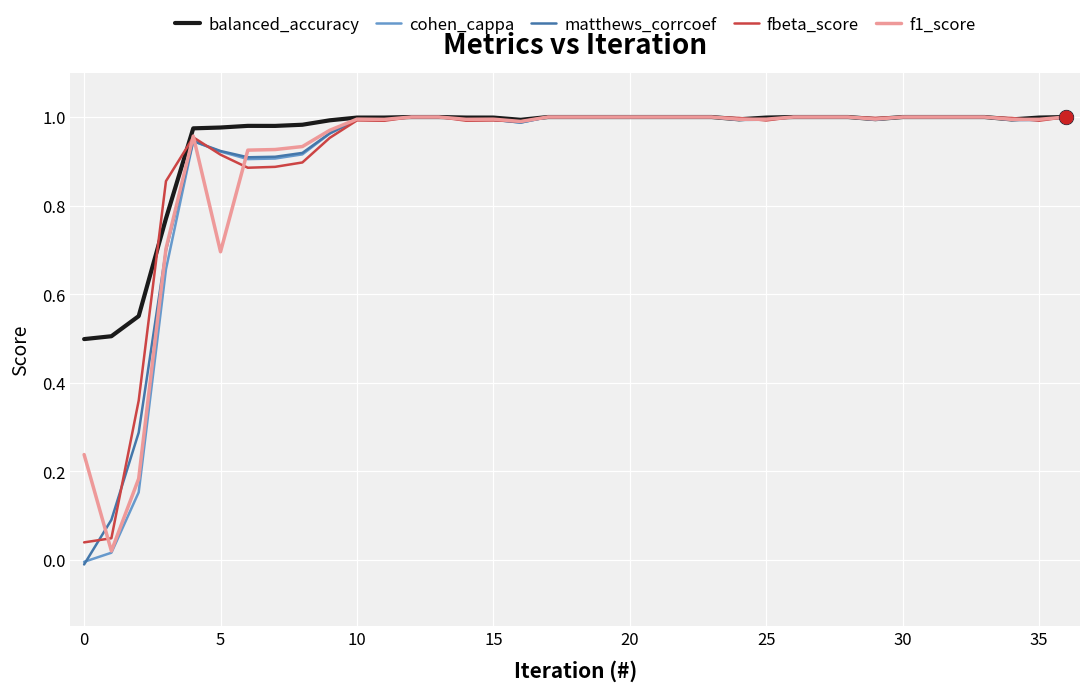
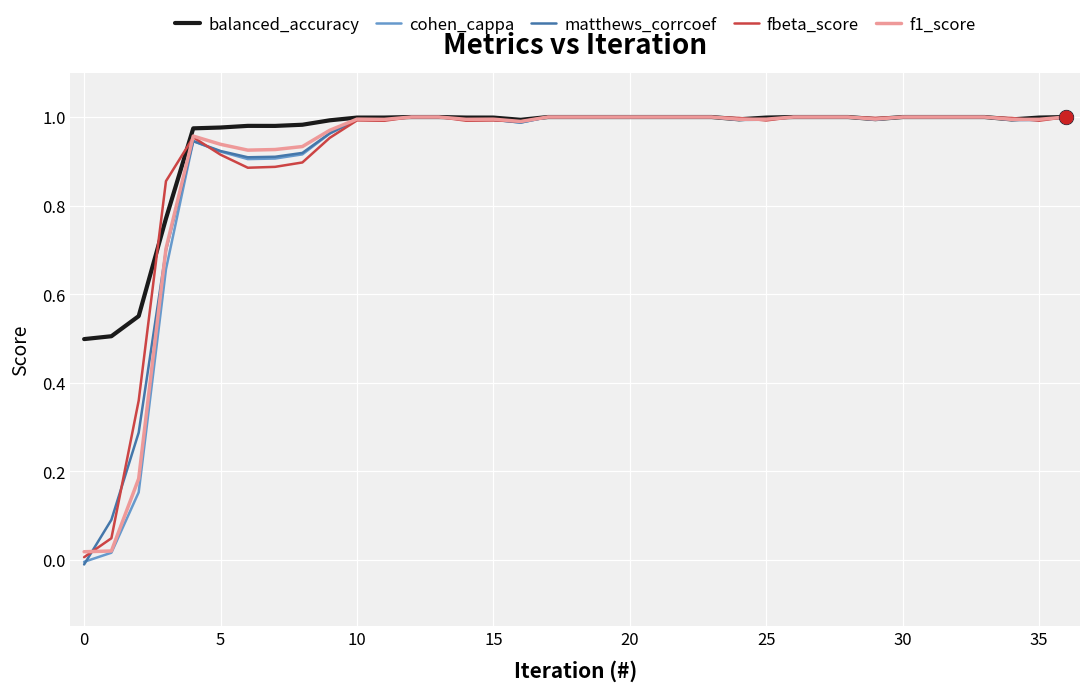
fbeta_score, 0: 0.04 -> 0.01
f1_score, 0: 0.24 -> 0.02
f1_score, 5: 0.70 -> 0.94
